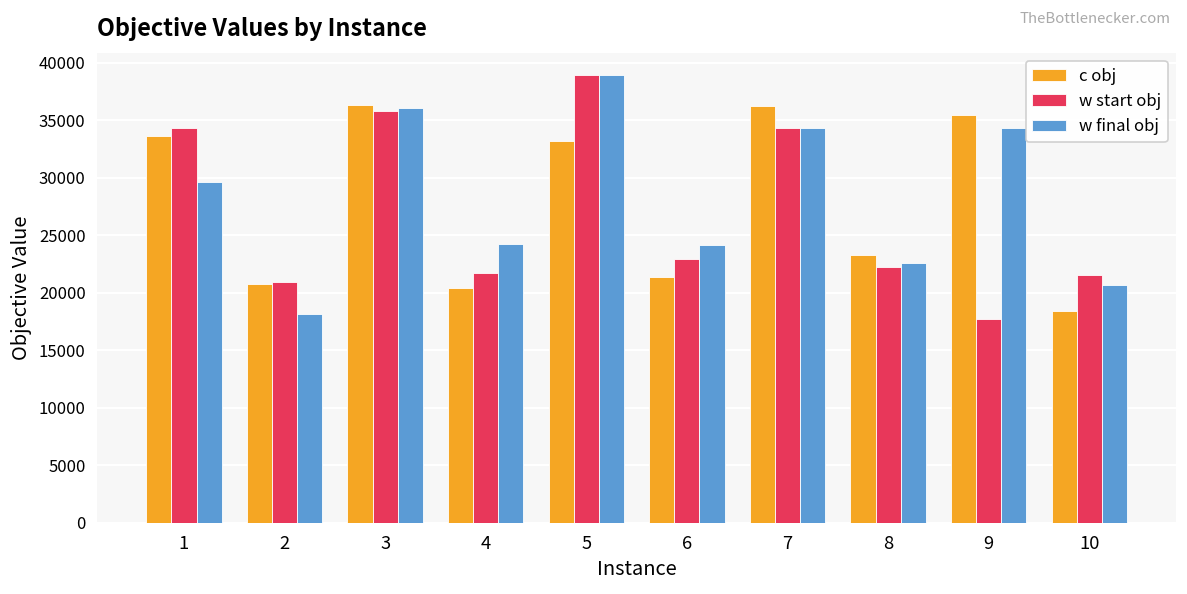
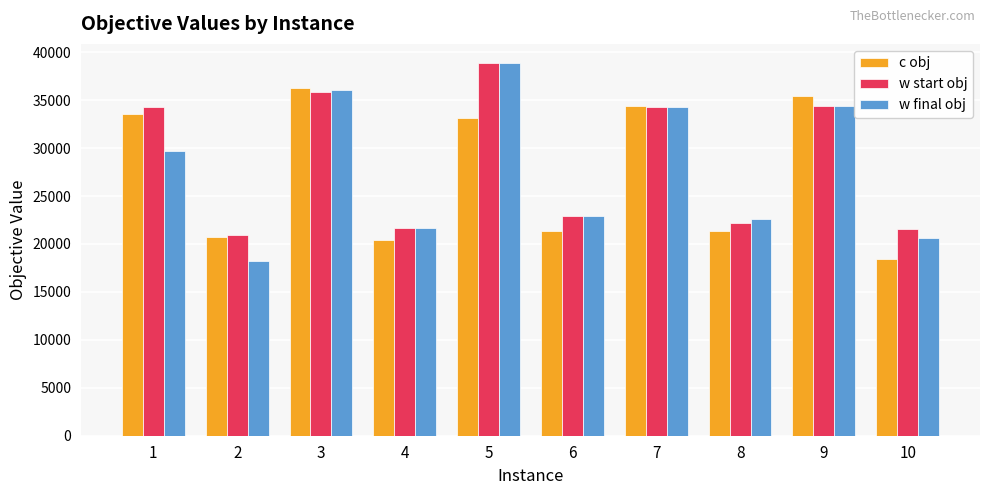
w final obj, 4: 24000 -> 22000
w final obj, 6: 24000 -> 23000
c obj, 7: 36000 -> 34000
c obj, 8: 23000 -> 21000
w start obj, 9: 18000 -> 34000
